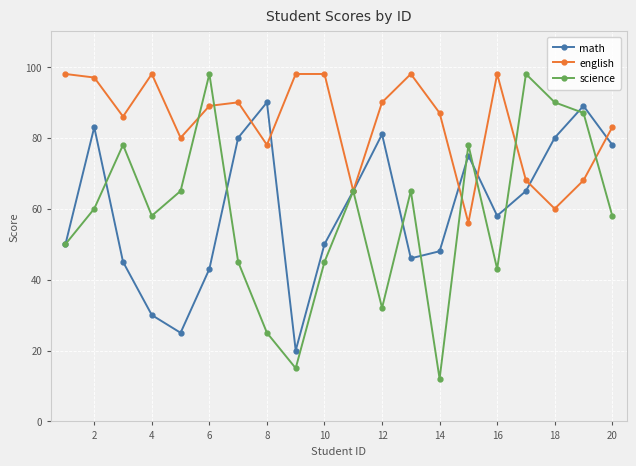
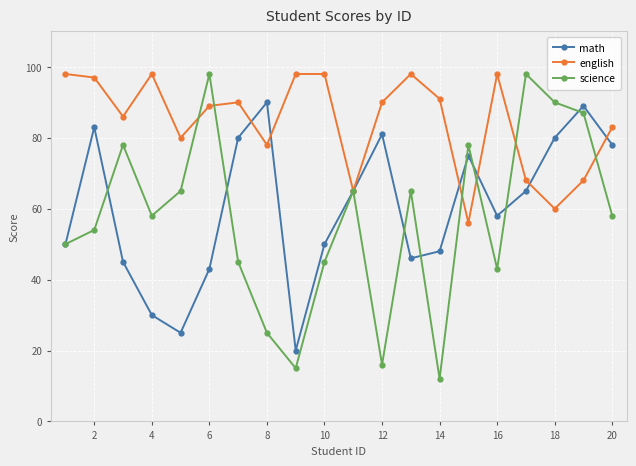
science, 2: 60 -> 54
science, 12: 32 -> 16
english, 14: 87 -> 91
